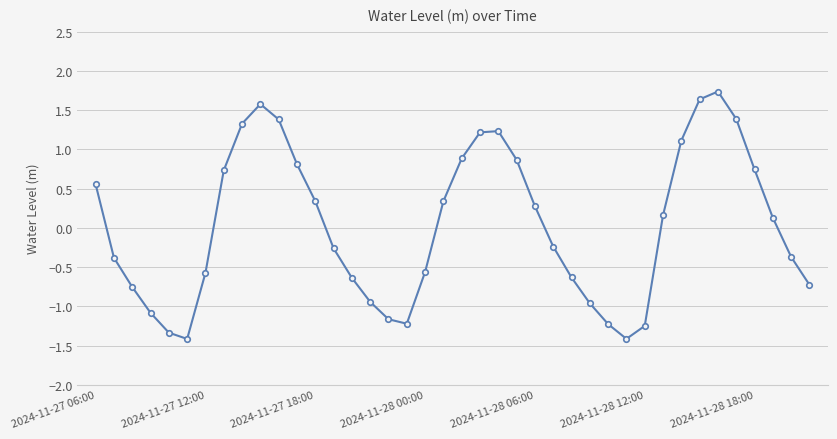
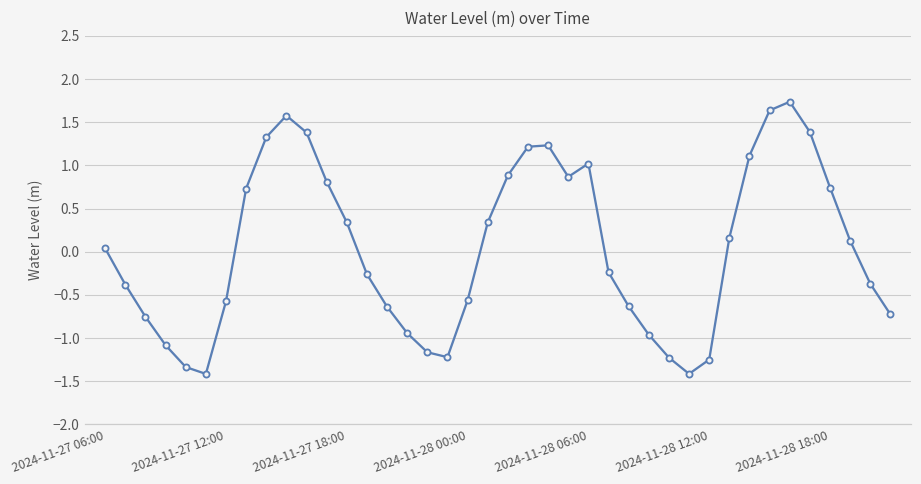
2024-11-27 06:00: 0.6 -> 0.0
2024-11-28 06:00: 0.3 -> 1.0
